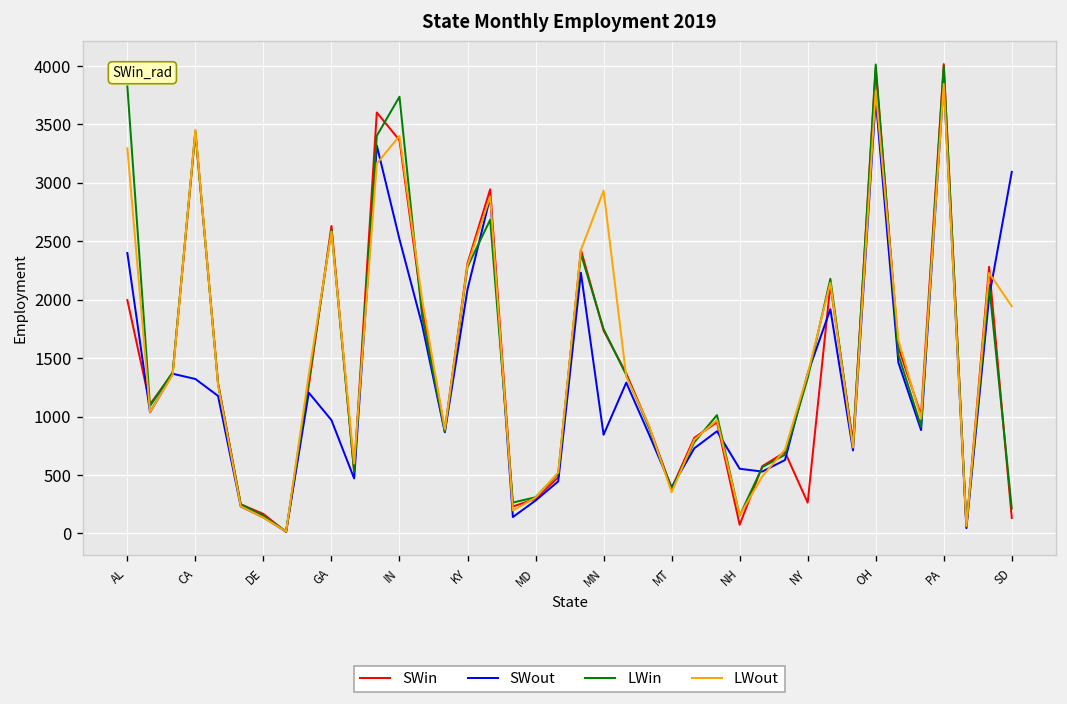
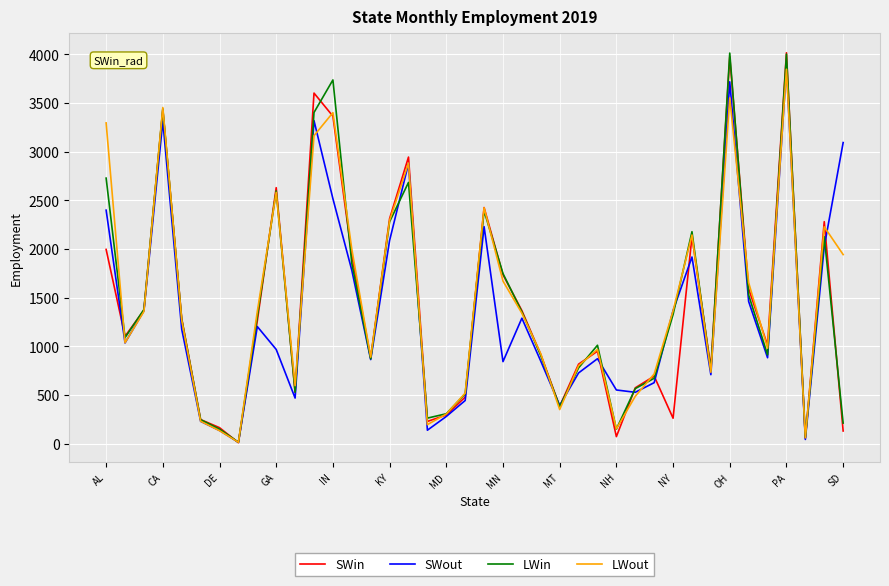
LWin, AL: 3800 -> 2700
SWout, CA: 1300 -> 3300
LWout, MN: 2900 -> 1700
LWout, OH: 3800 -> 3600
